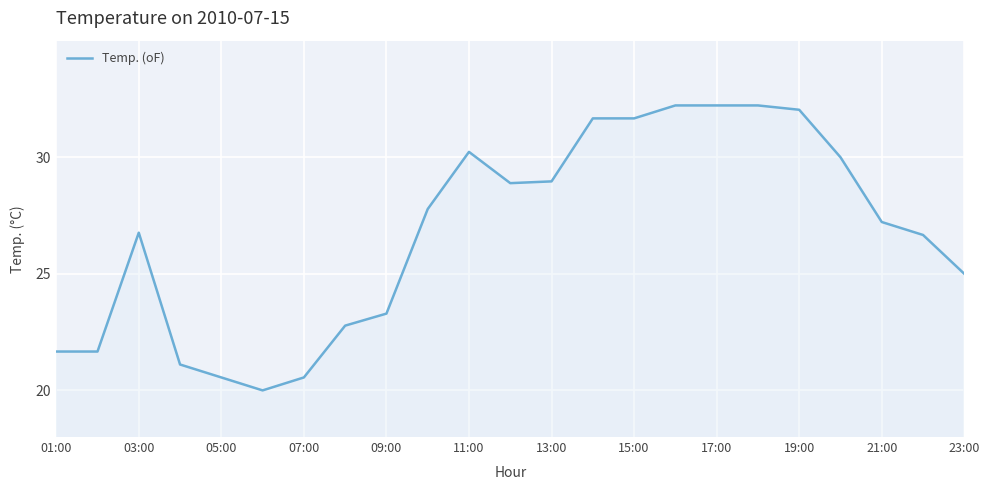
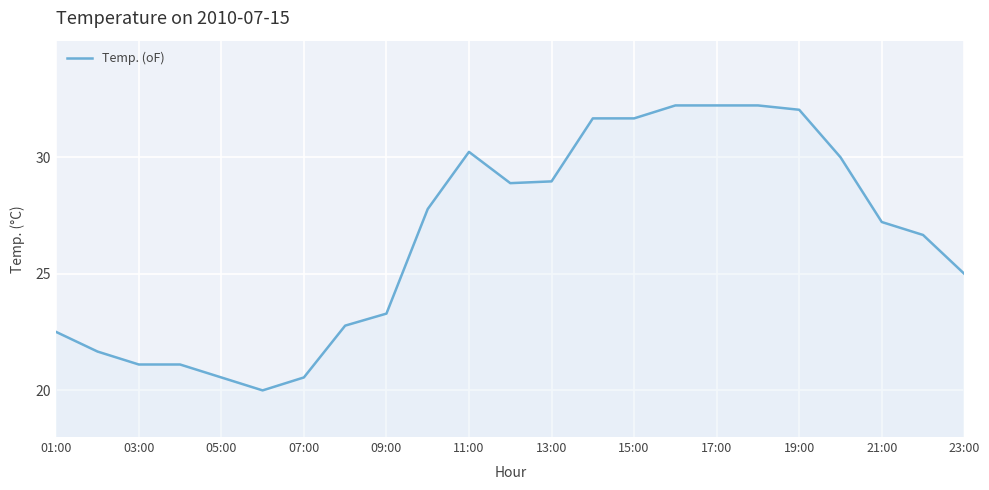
01:00: 21.7 -> 22.5
03:00: 26.8 -> 21.1
